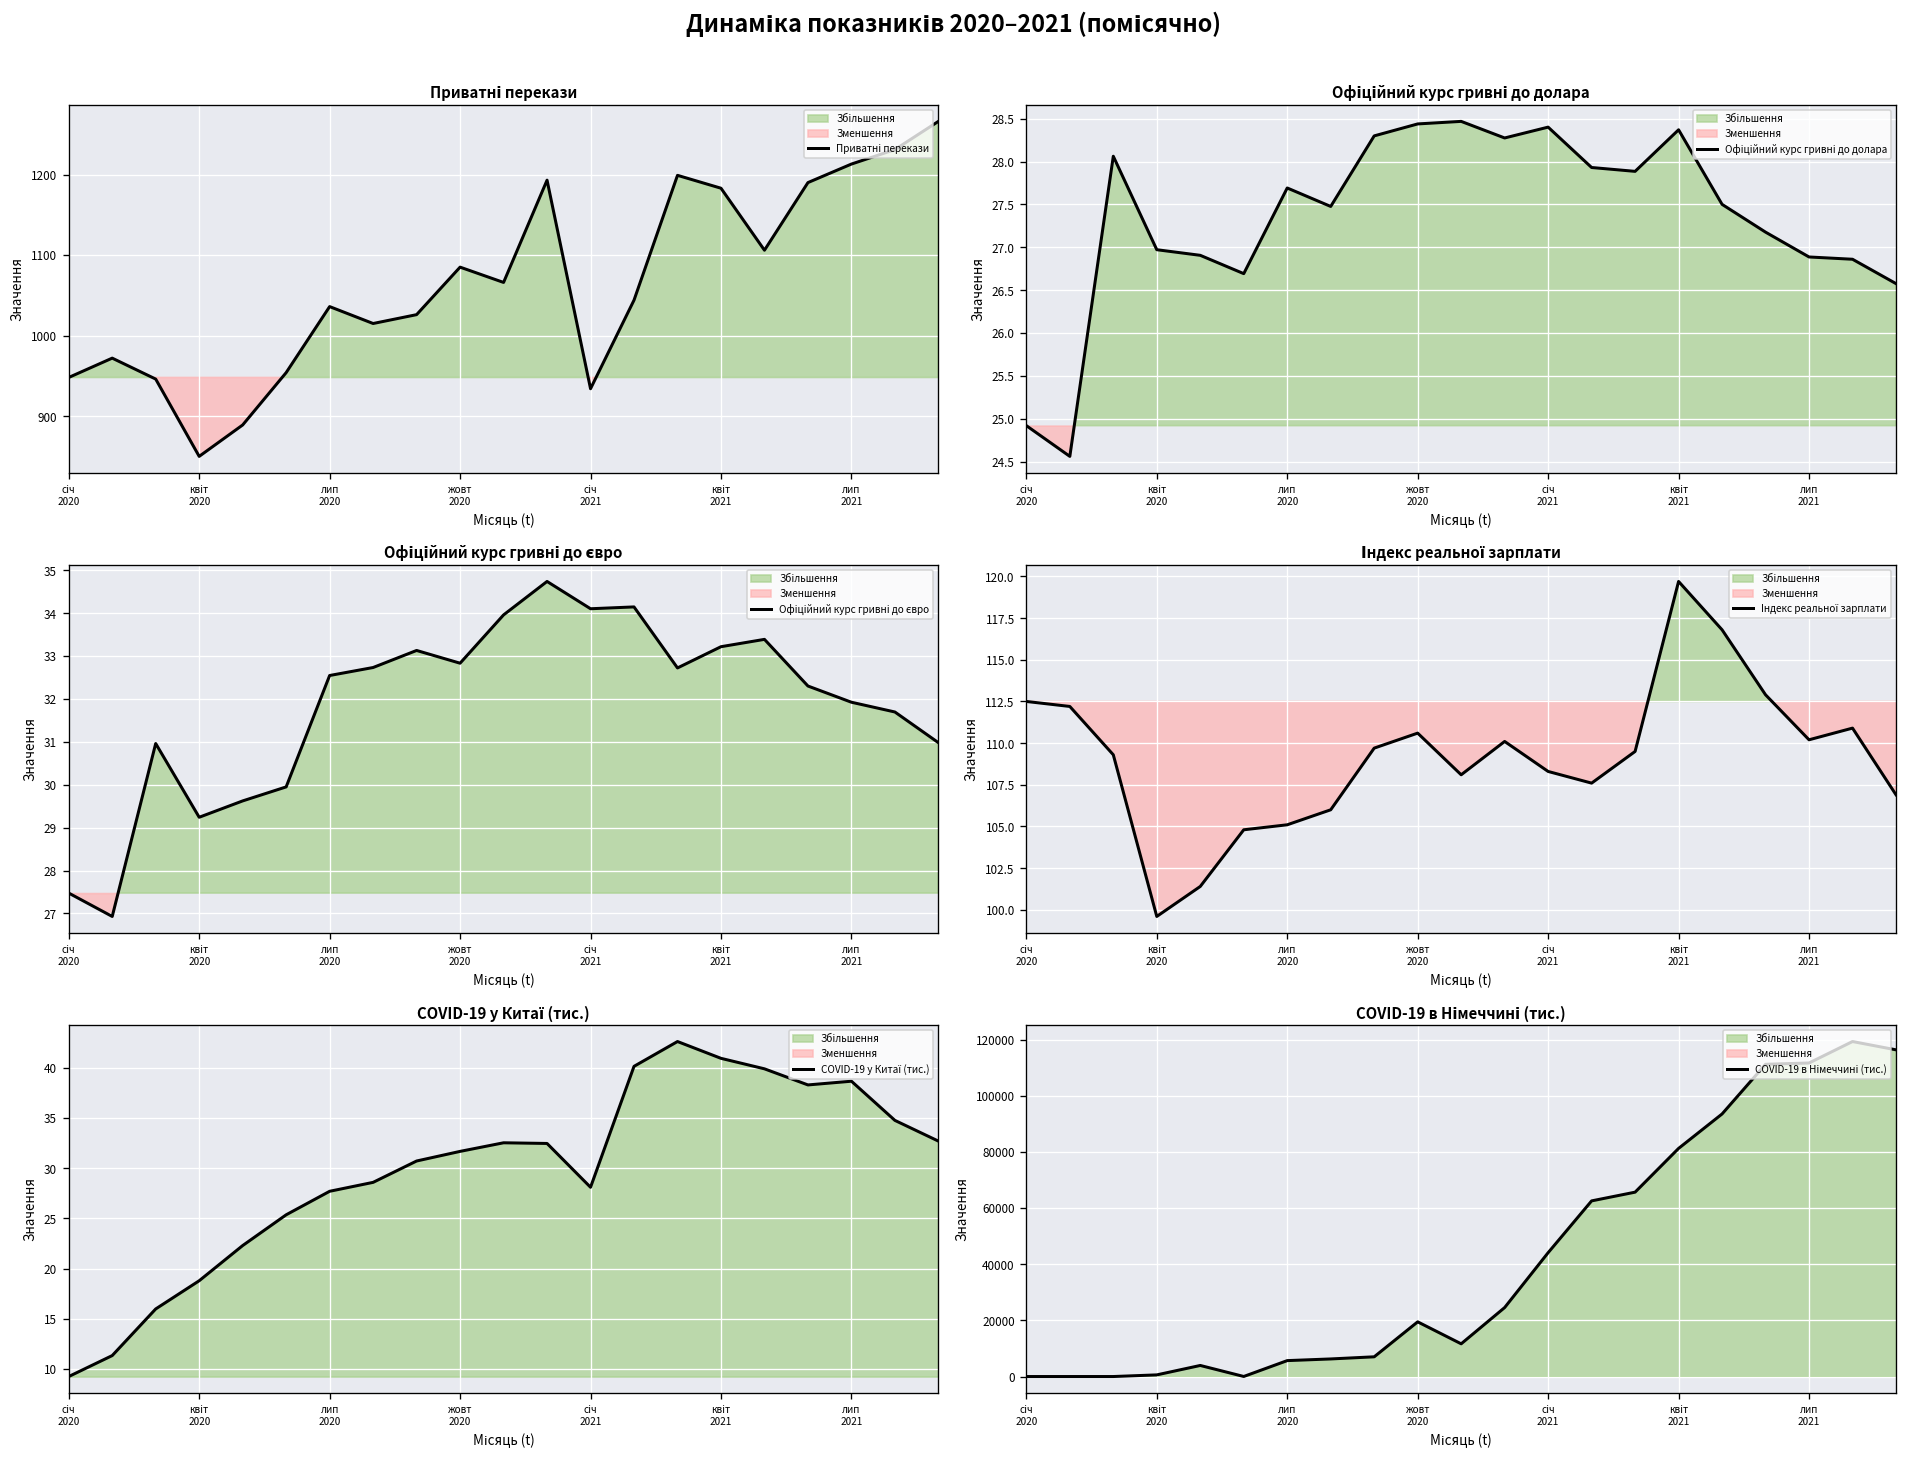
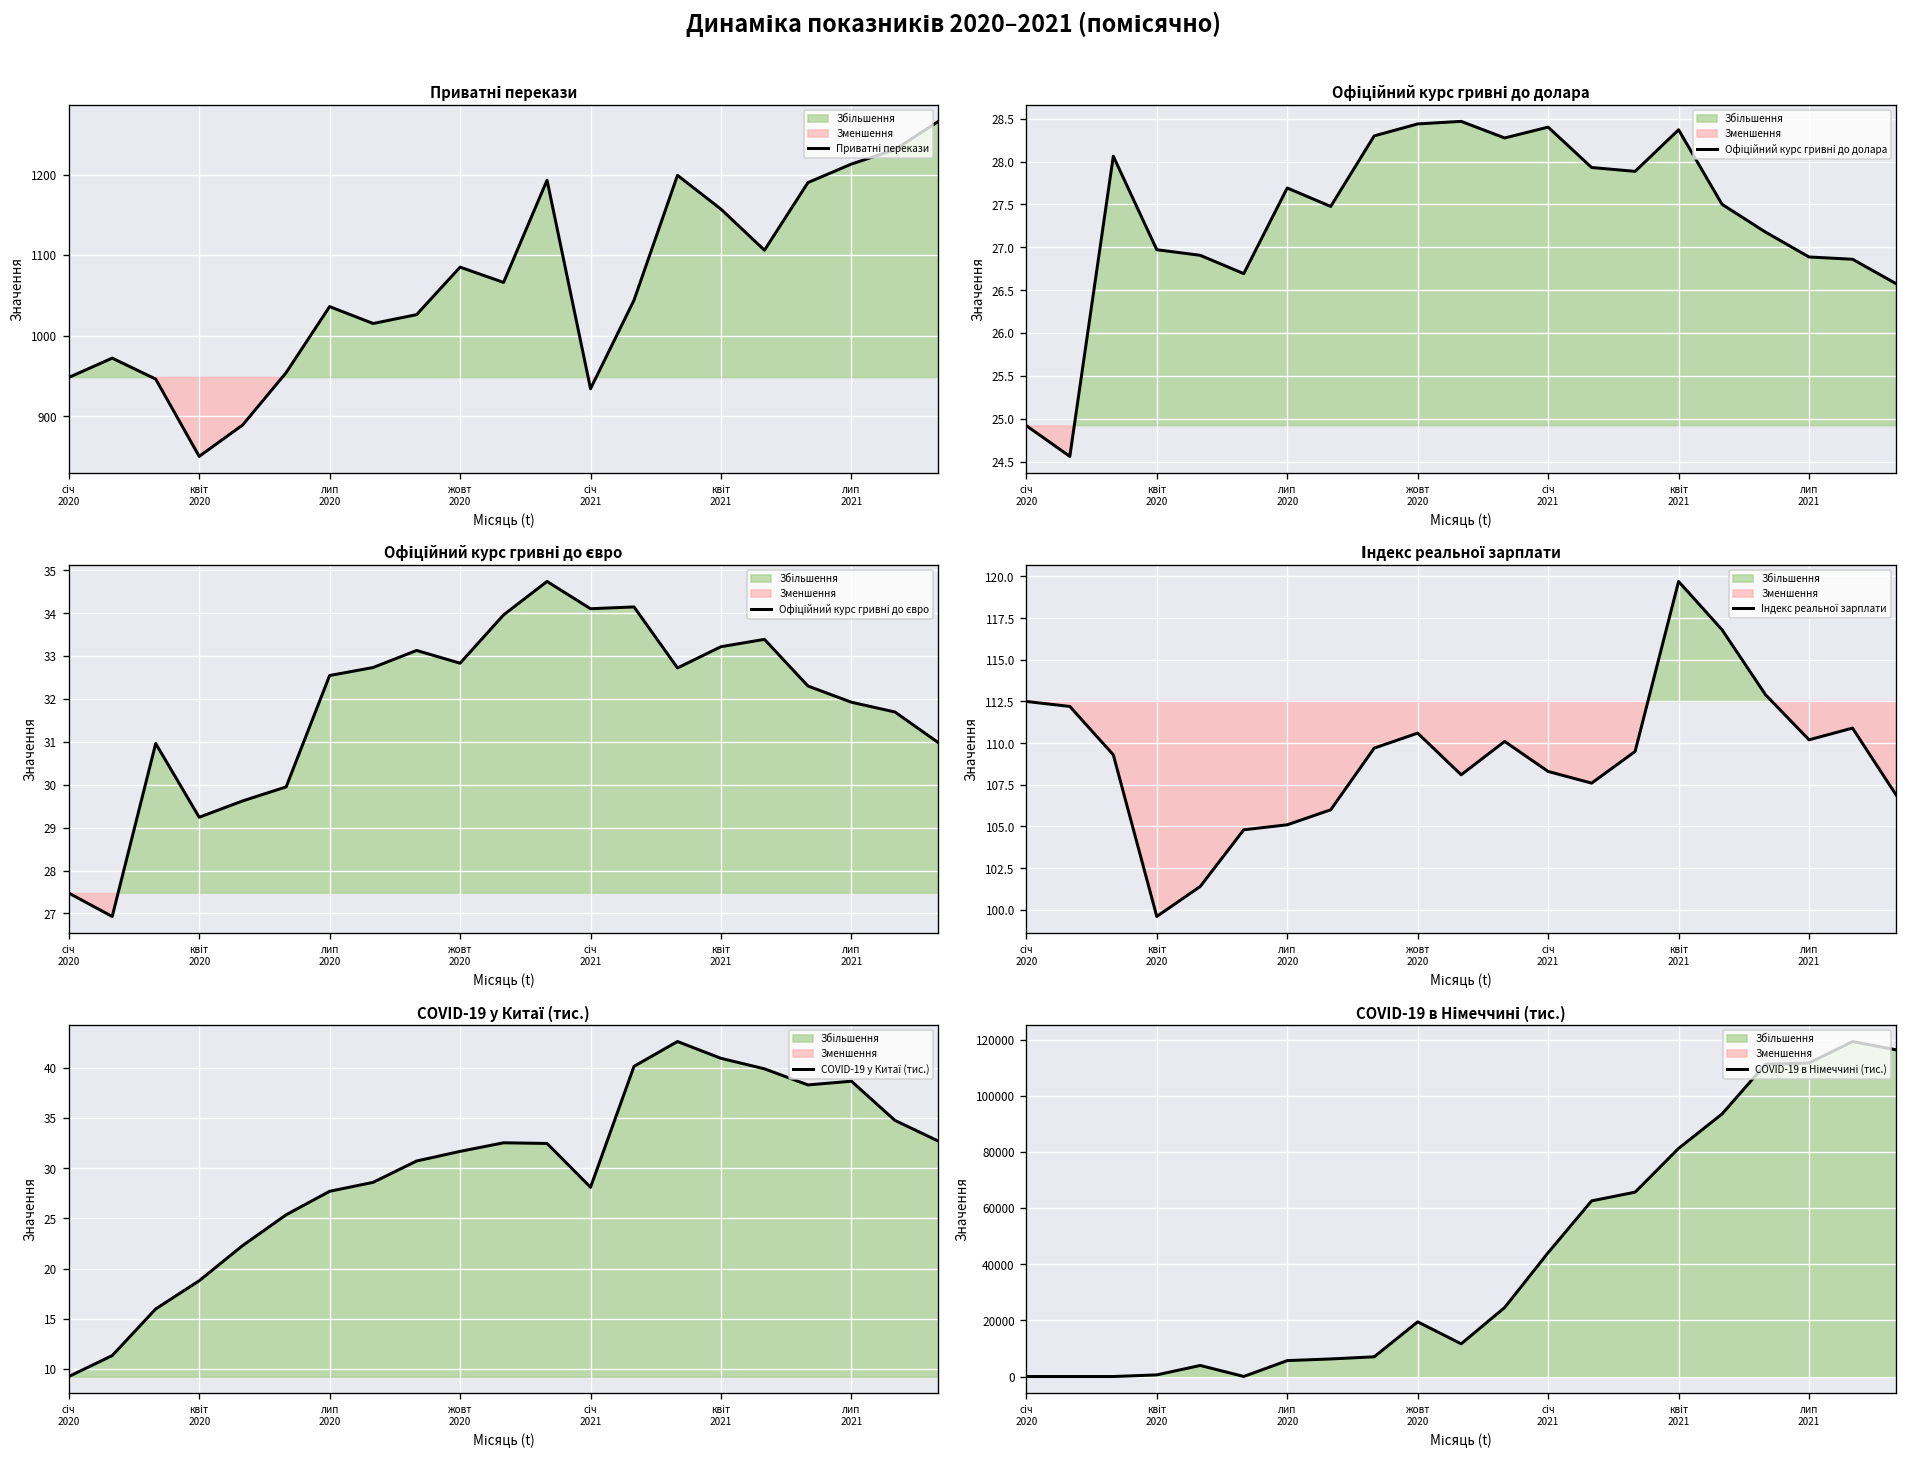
Приватні перекази, квіт 2021: 1180 -> 1160
